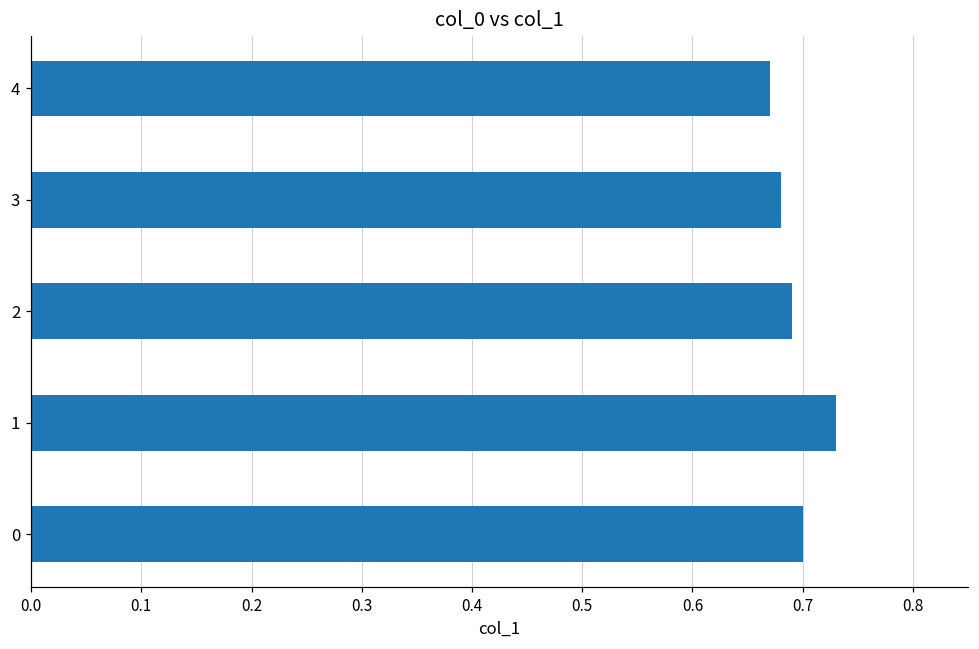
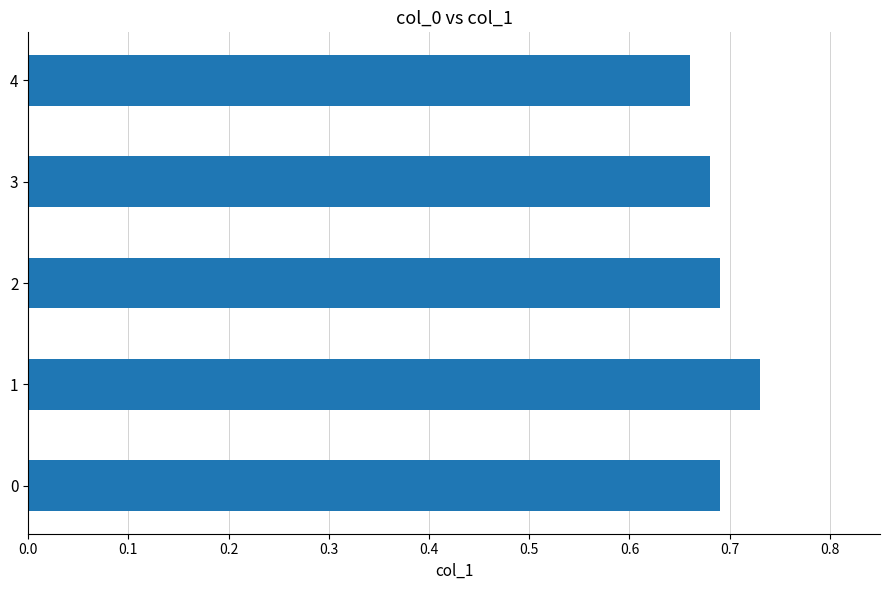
4: 0.67 -> 0.66
0: 0.70 -> 0.69
